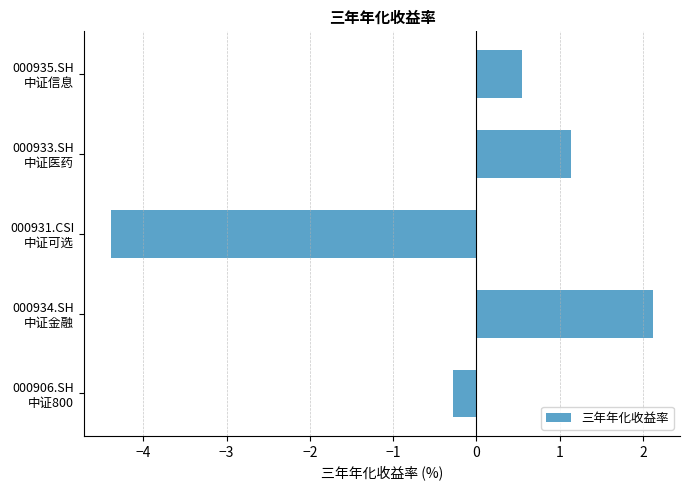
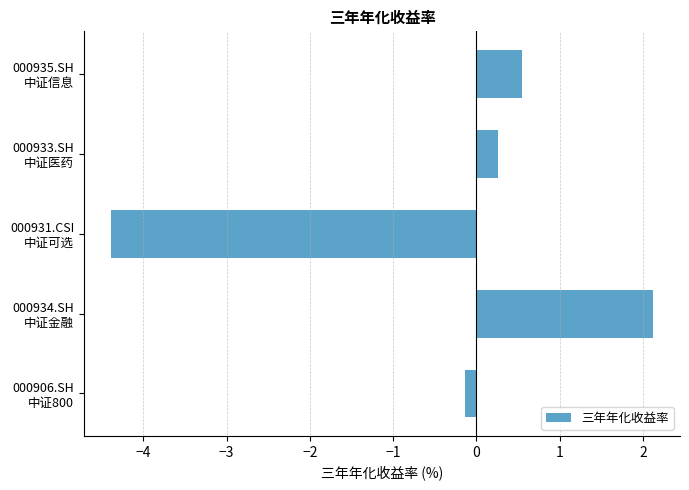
000933.SH 中证医药: 1.1 -> 0.3
000906.SH 中证800: -0.3 -> -0.1
